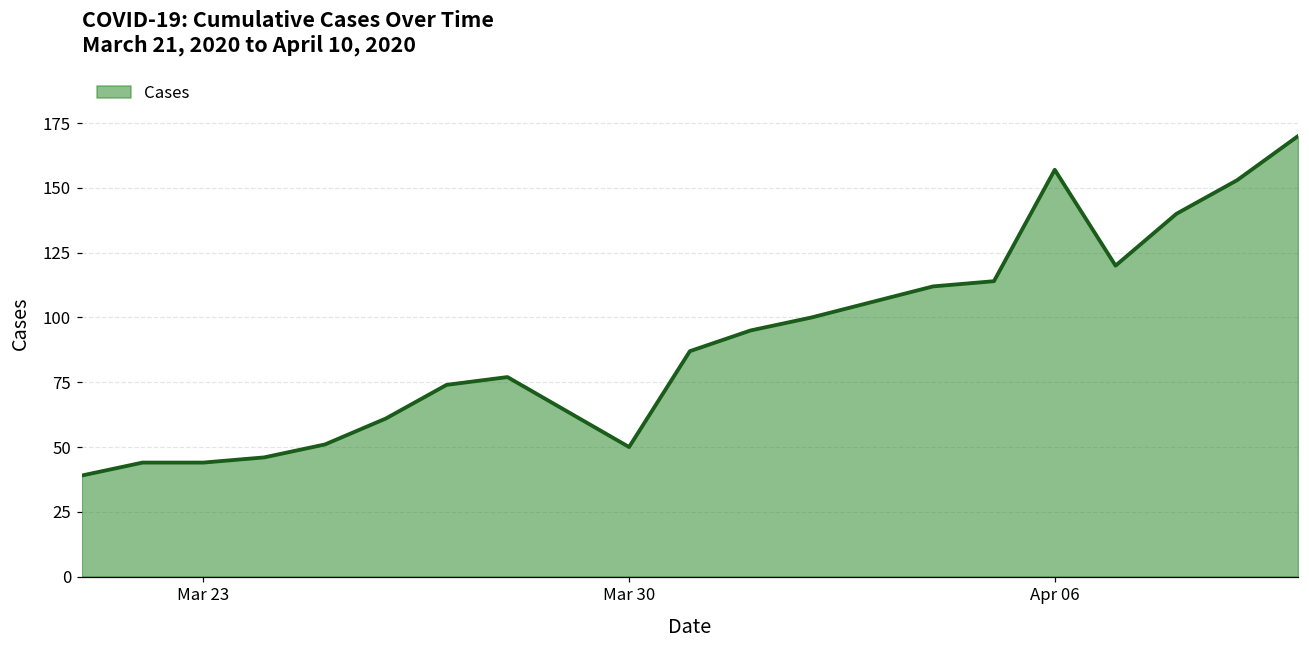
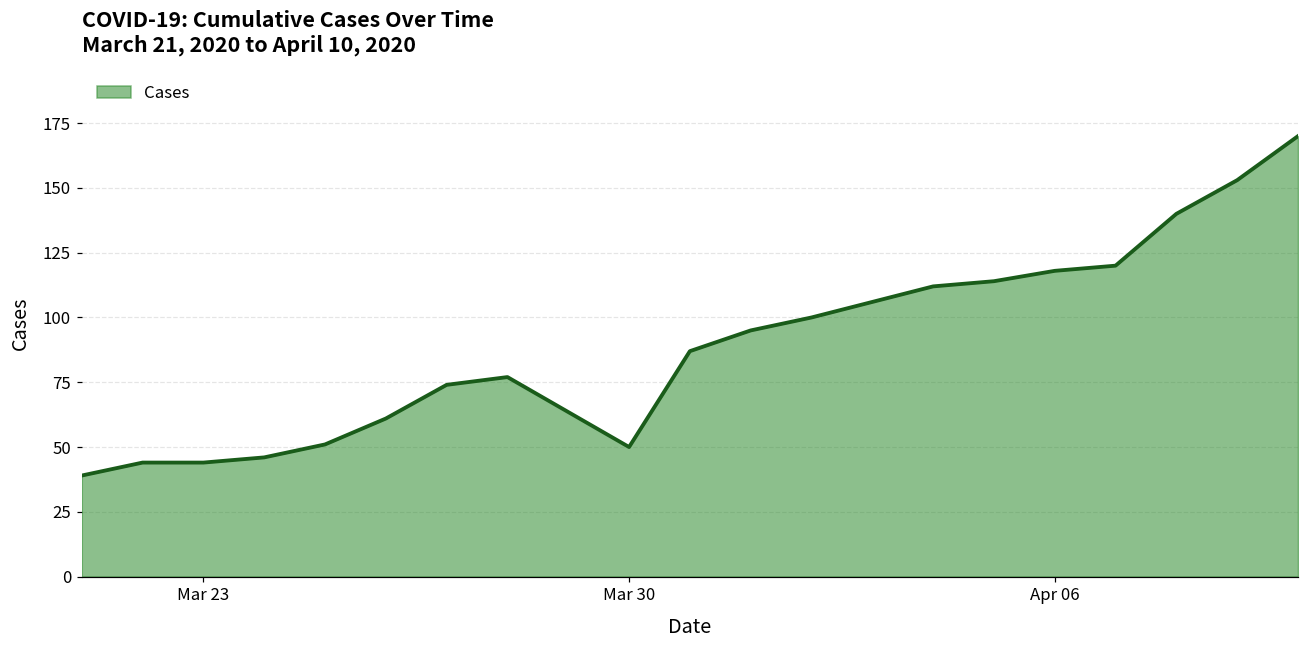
Apr 06: 157 -> 118
